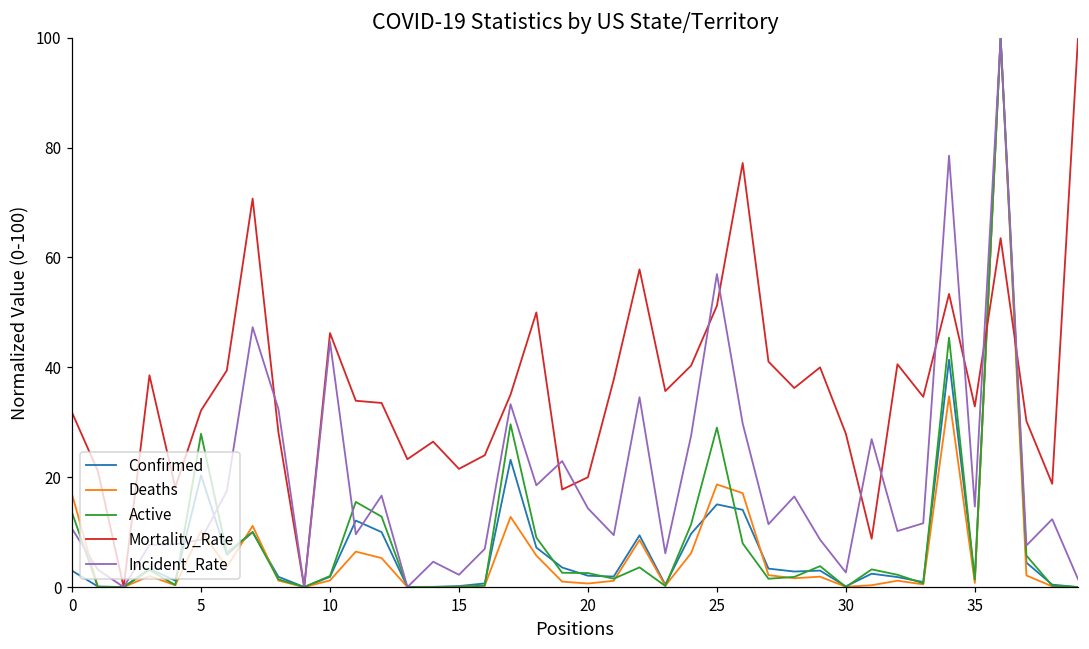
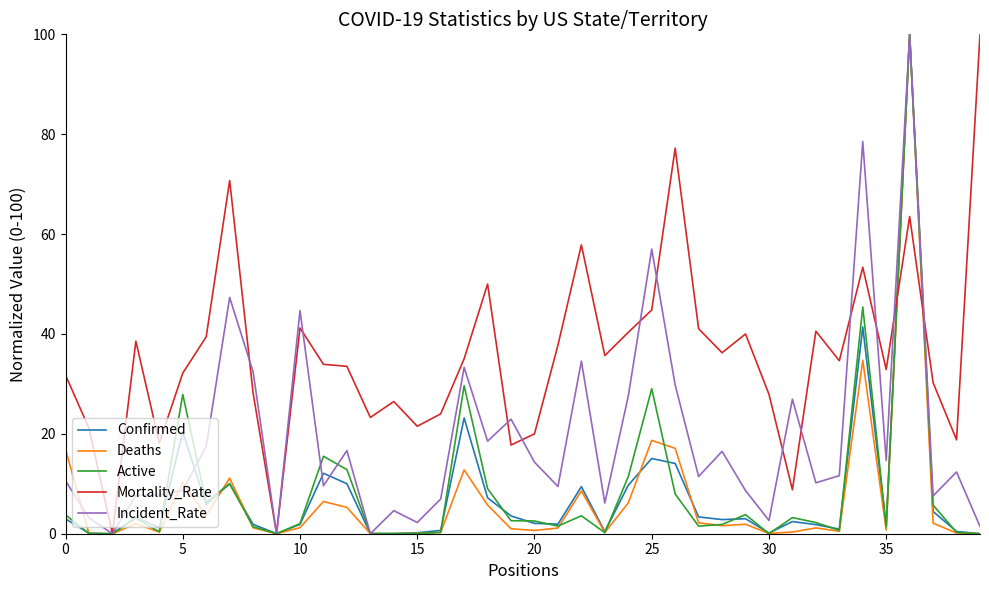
Active, 0: 14 -> 4
Mortality_Rate, 10: 46 -> 41
Mortality_Rate, 25: 51 -> 45
